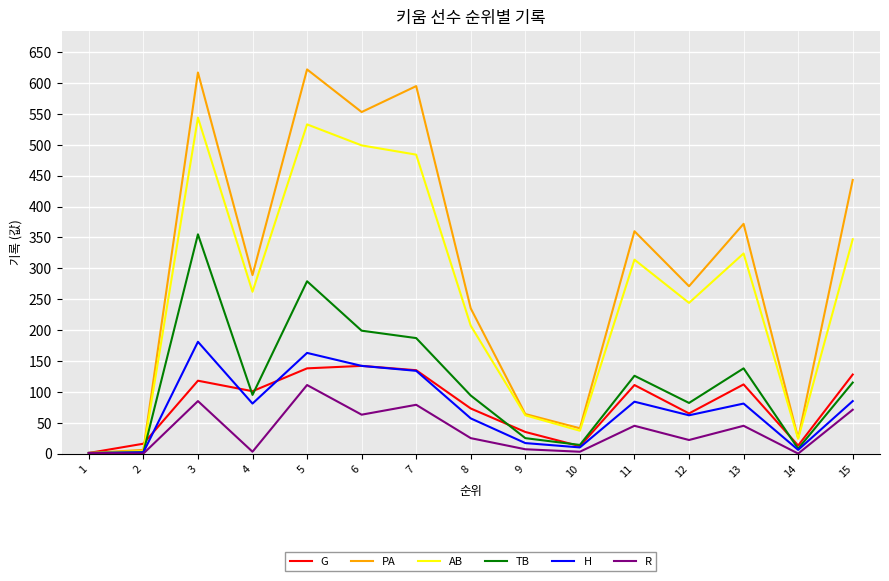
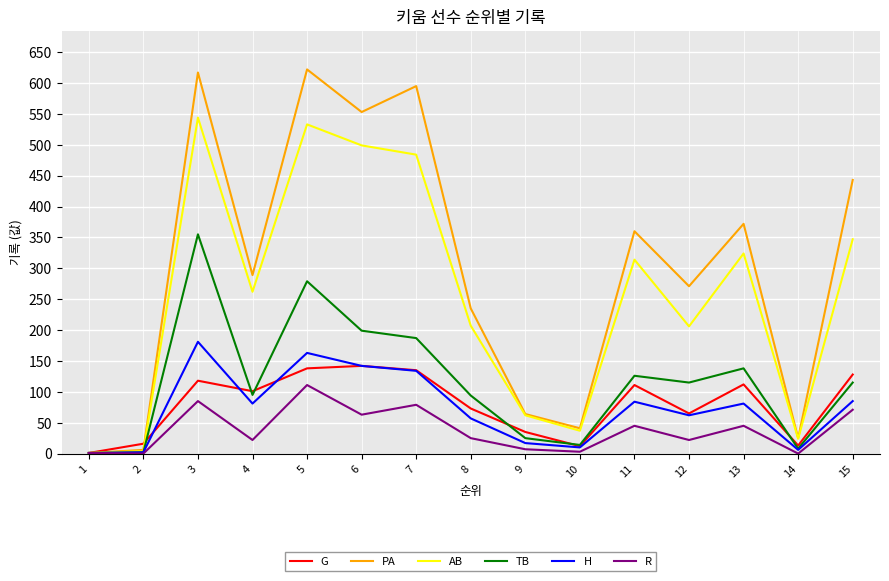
R, 4: 0 -> 20
AB, 12: 240 -> 210
TB, 12: 80 -> 120
